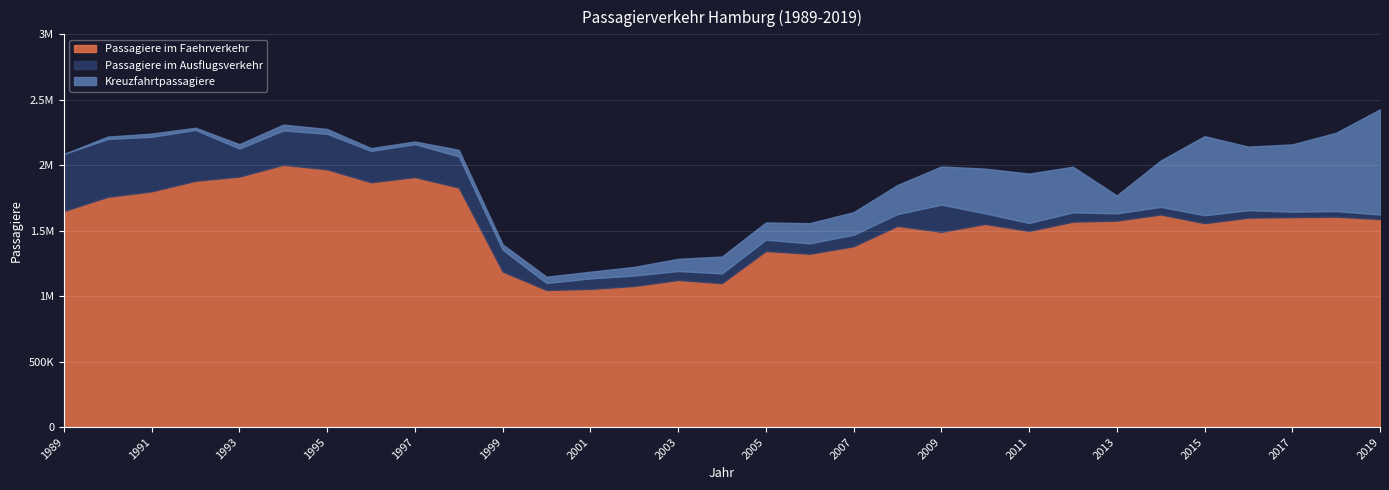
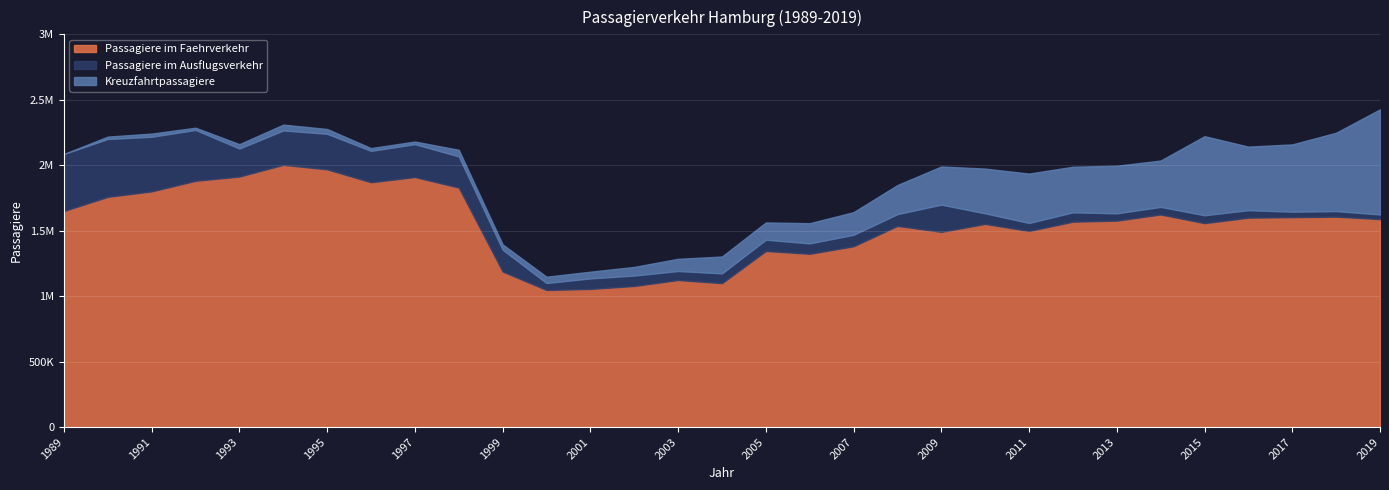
Kreuzfahrtpassagiere, 2013: 140000 -> 360000
